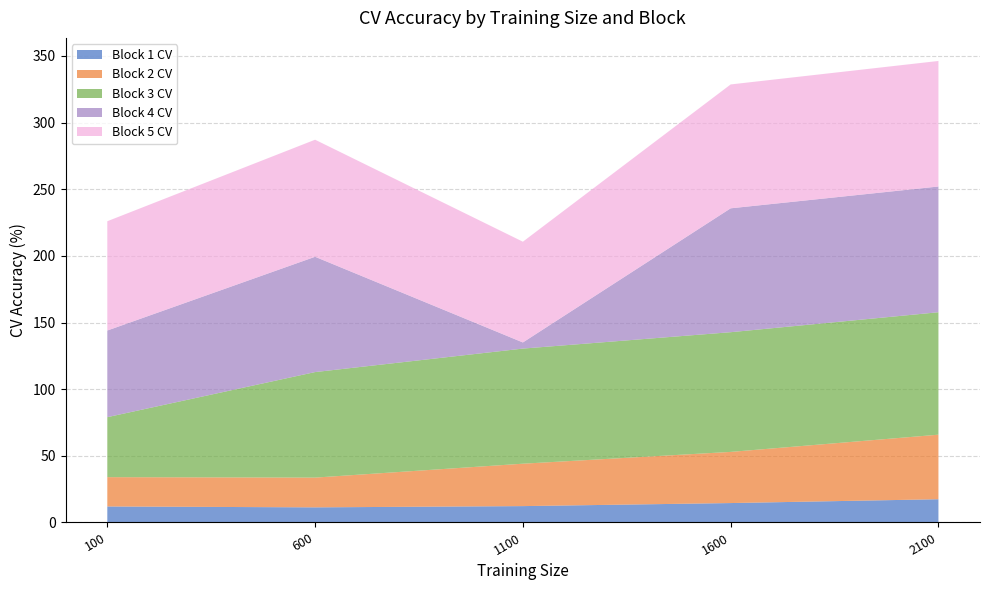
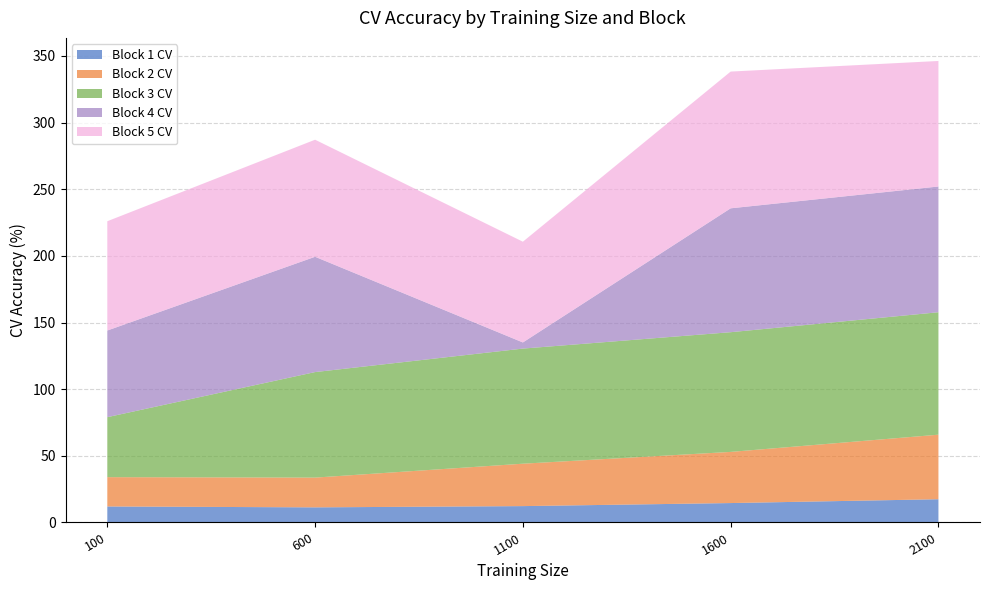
Block 5 CV, 1600: 93 -> 103
